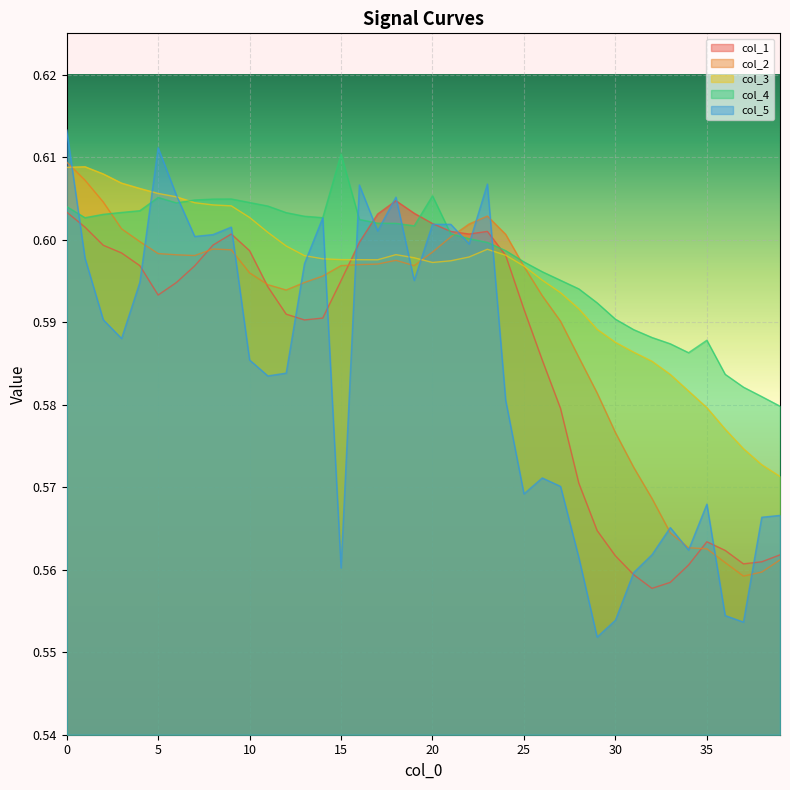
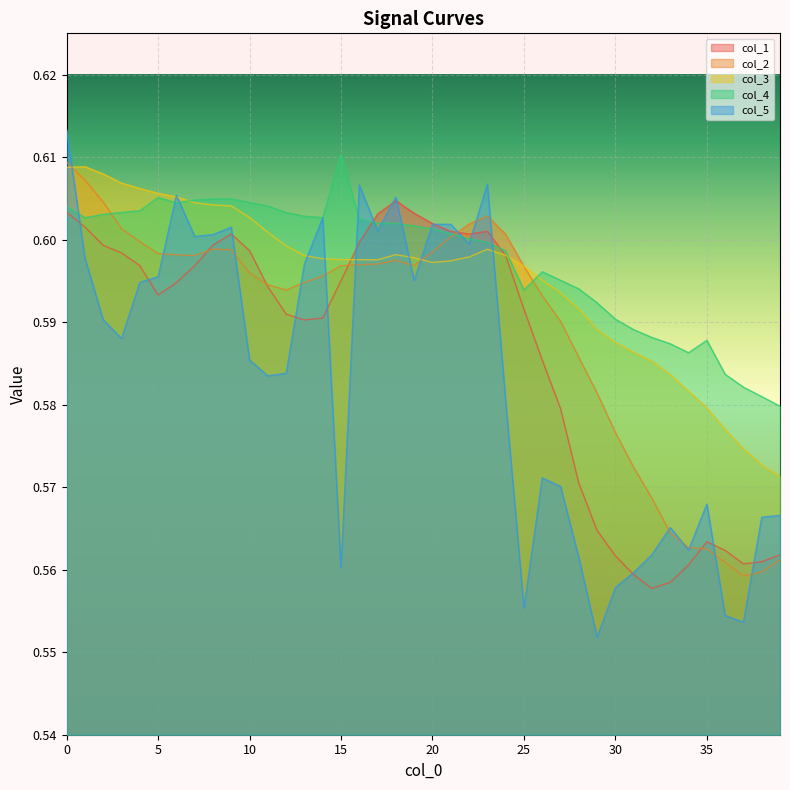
col_5, 5: 0.611 -> 0.596
col_4, 20: 0.605 -> 0.601
col_4, 25: 0.597 -> 0.594
col_5, 25: 0.569 -> 0.555
col_5, 30: 0.554 -> 0.558
